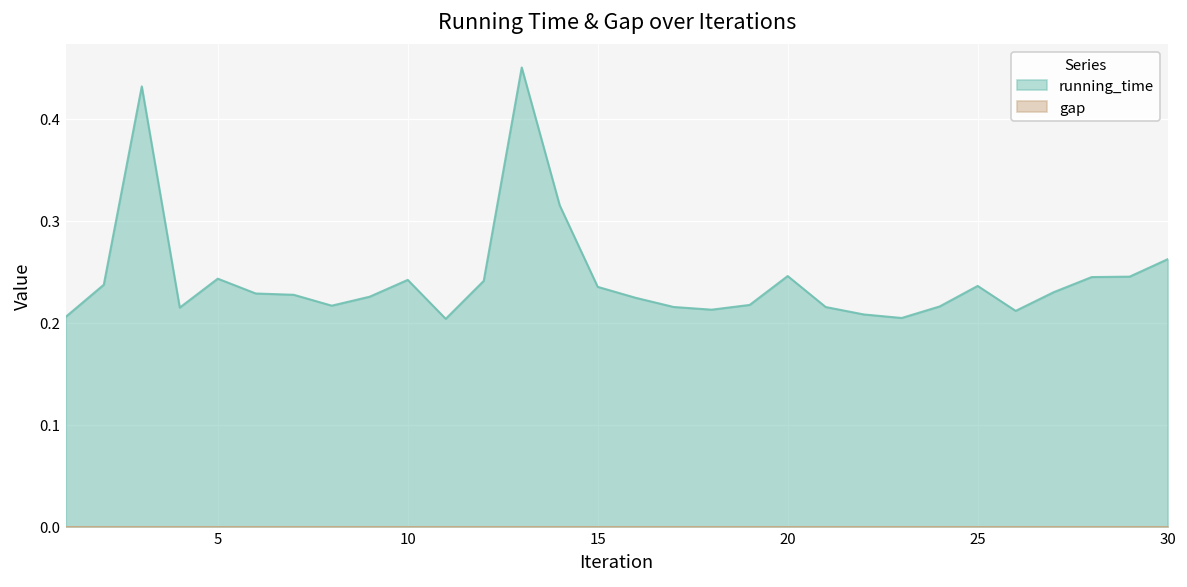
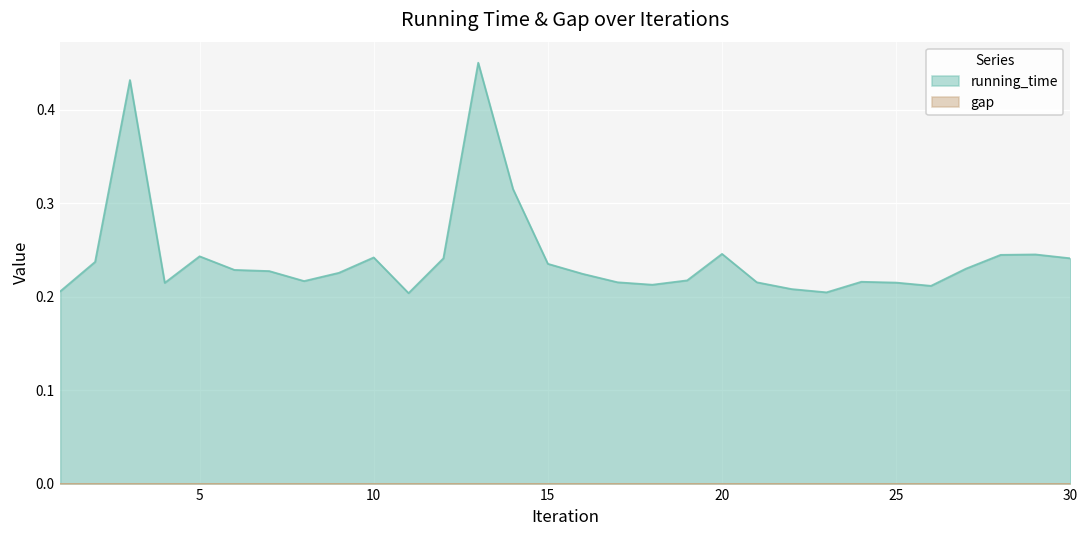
running_time, 25: 0.24 -> 0.21
running_time, 30: 0.26 -> 0.24
